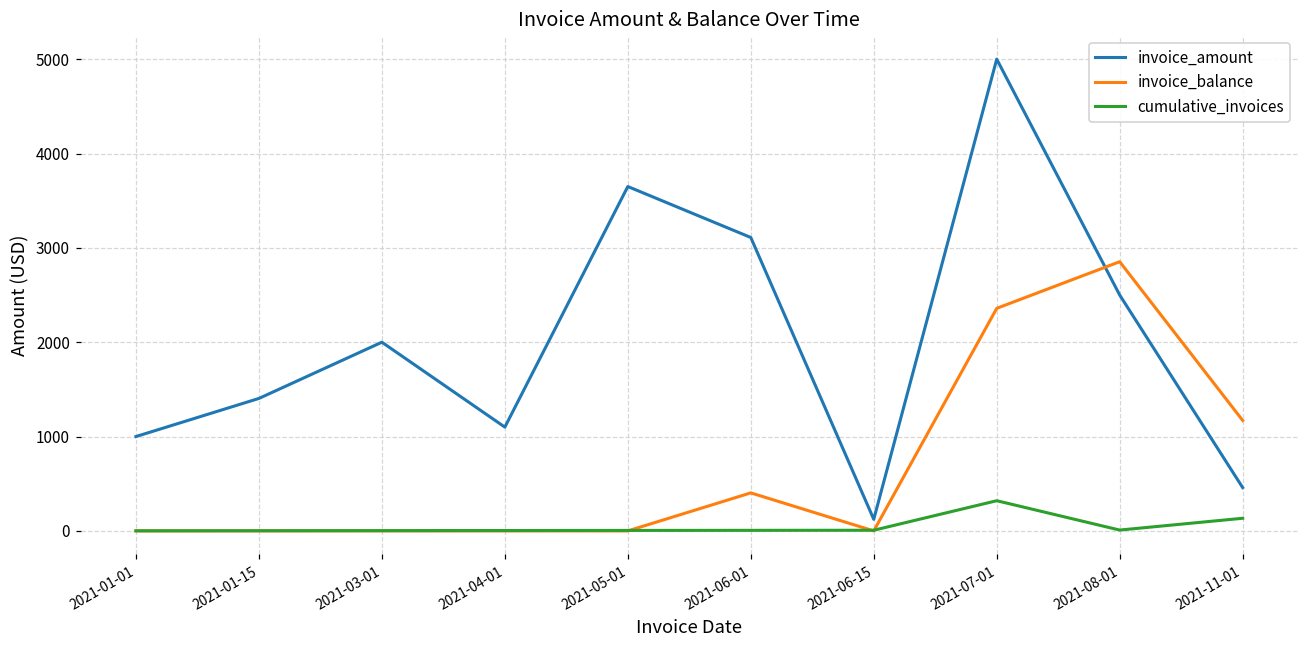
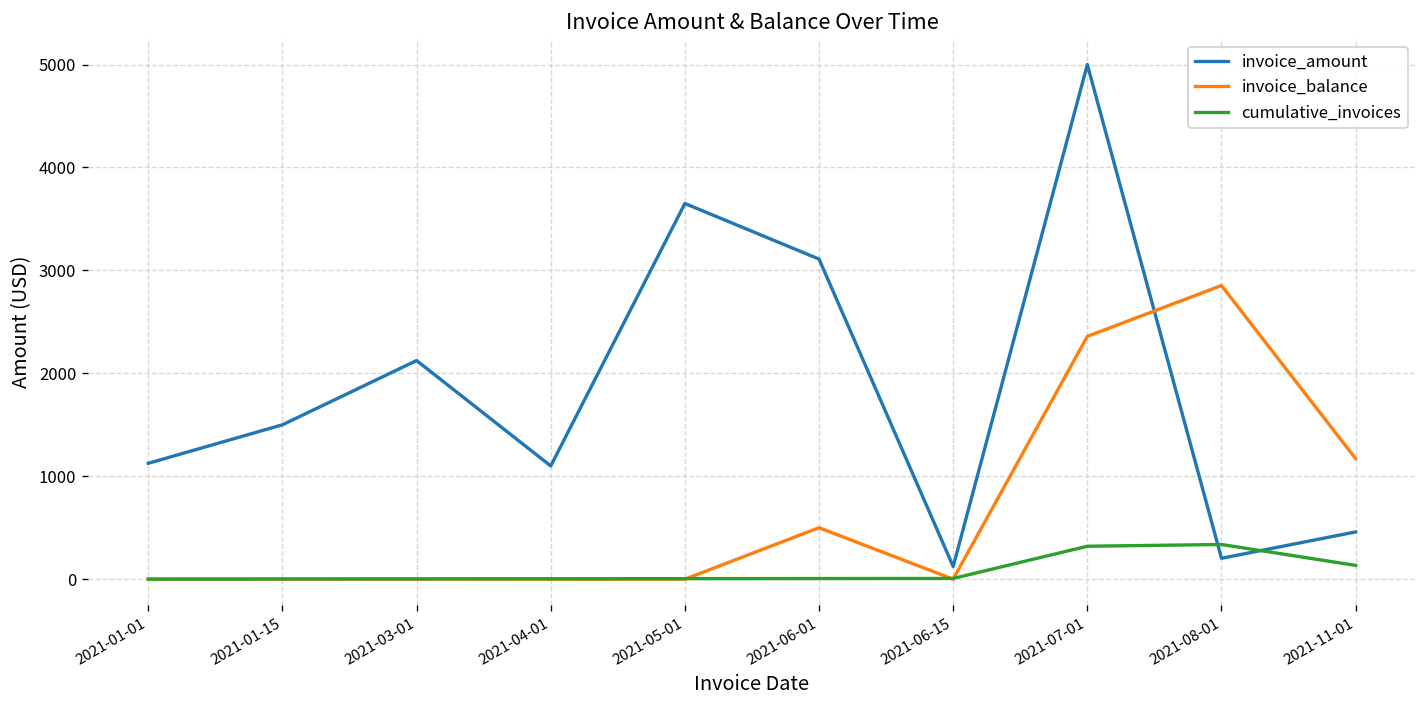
invoice_amount, 2021-01-01: 1000 -> 1100
invoice_amount, 2021-01-15: 1400 -> 1500
invoice_amount, 2021-03-01: 2000 -> 2100
invoice_balance, 2021-06-01: 400 -> 500
invoice_amount, 2021-08-01: 2500 -> 200
cumulative_invoices, 2021-08-01: 0 -> 300
